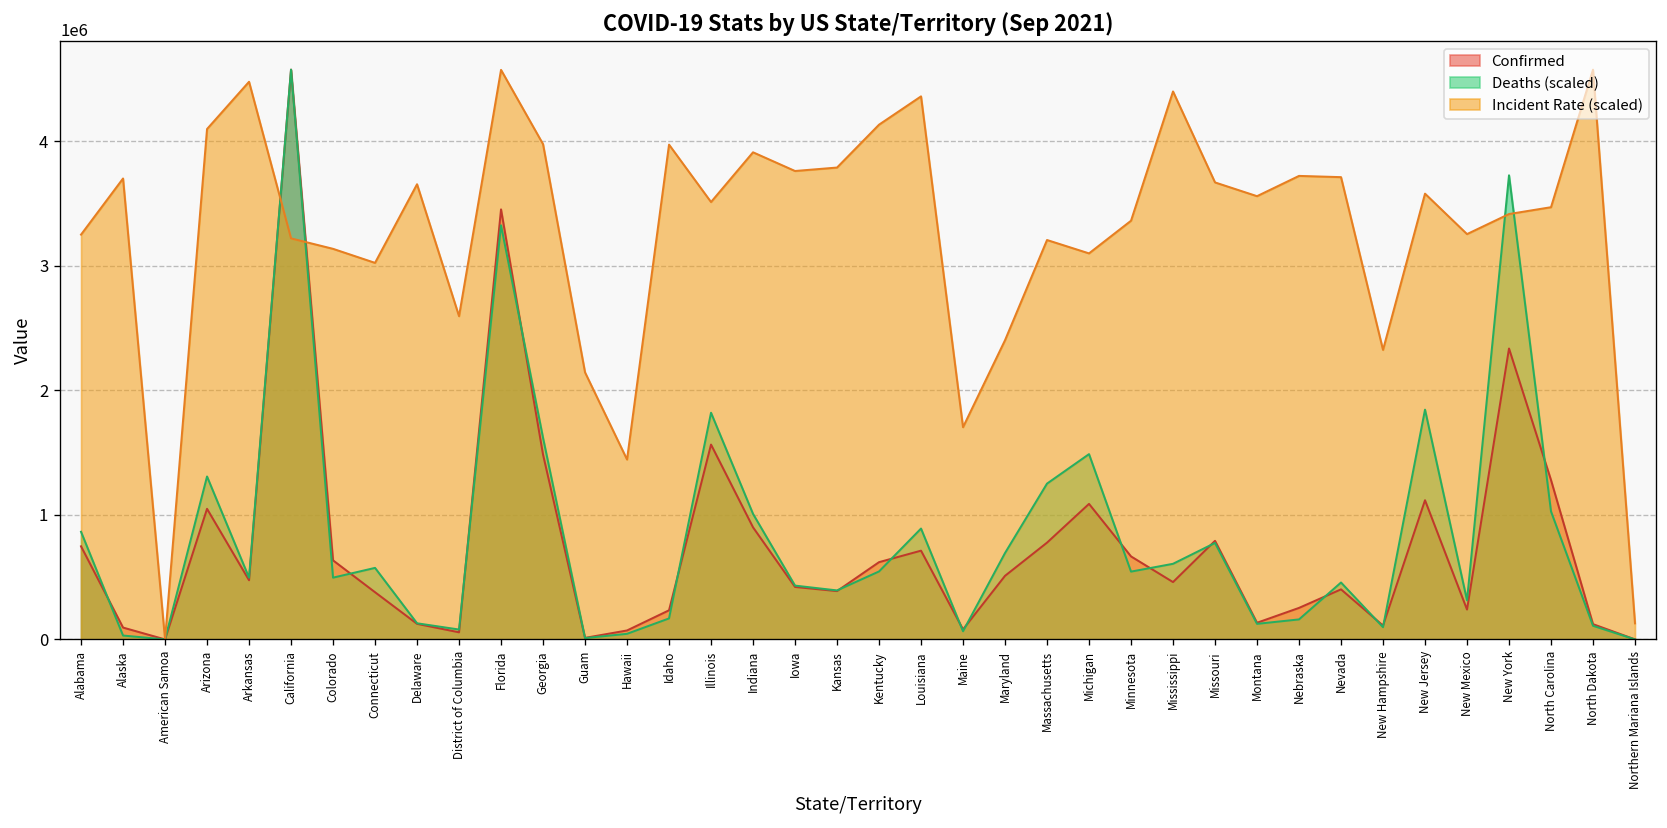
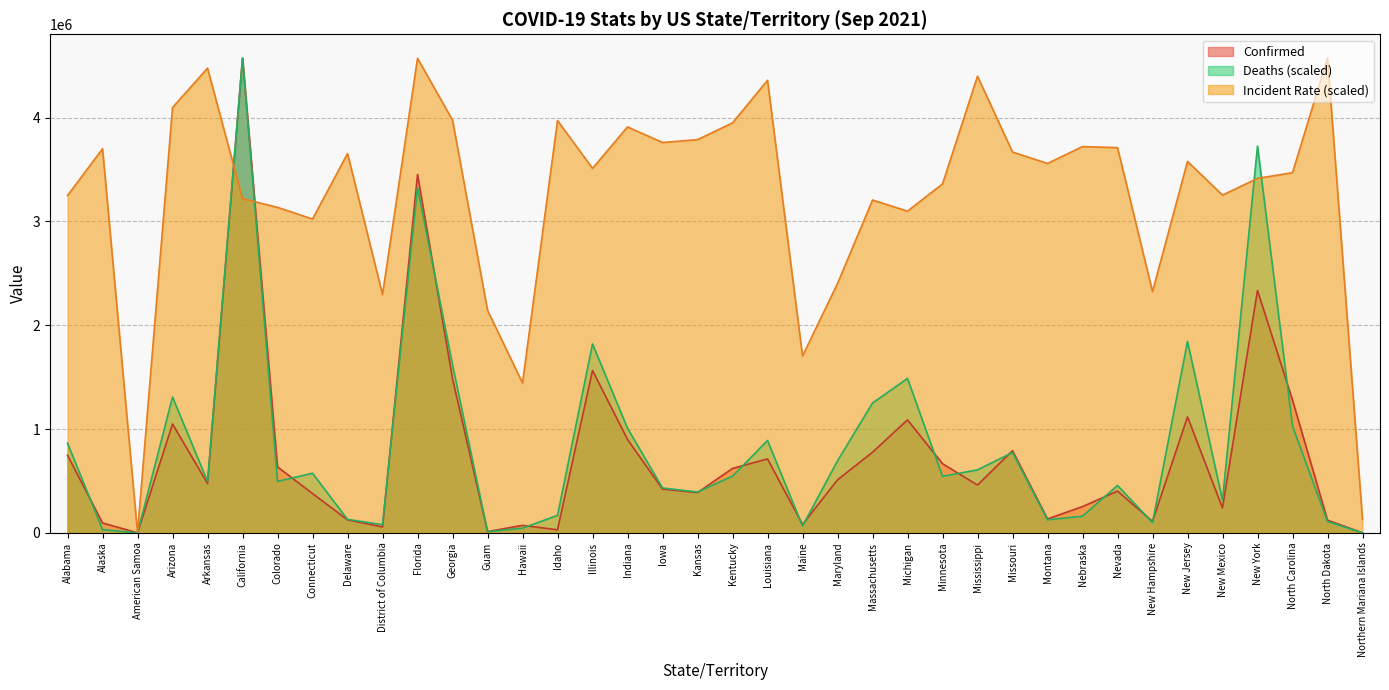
Incident Rate (scaled), District of Columbia: 2600000 -> 2300000
Confirmed, Idaho: 230000 -> 30000
Incident Rate (scaled), Kentucky: 4130000 -> 3950000
